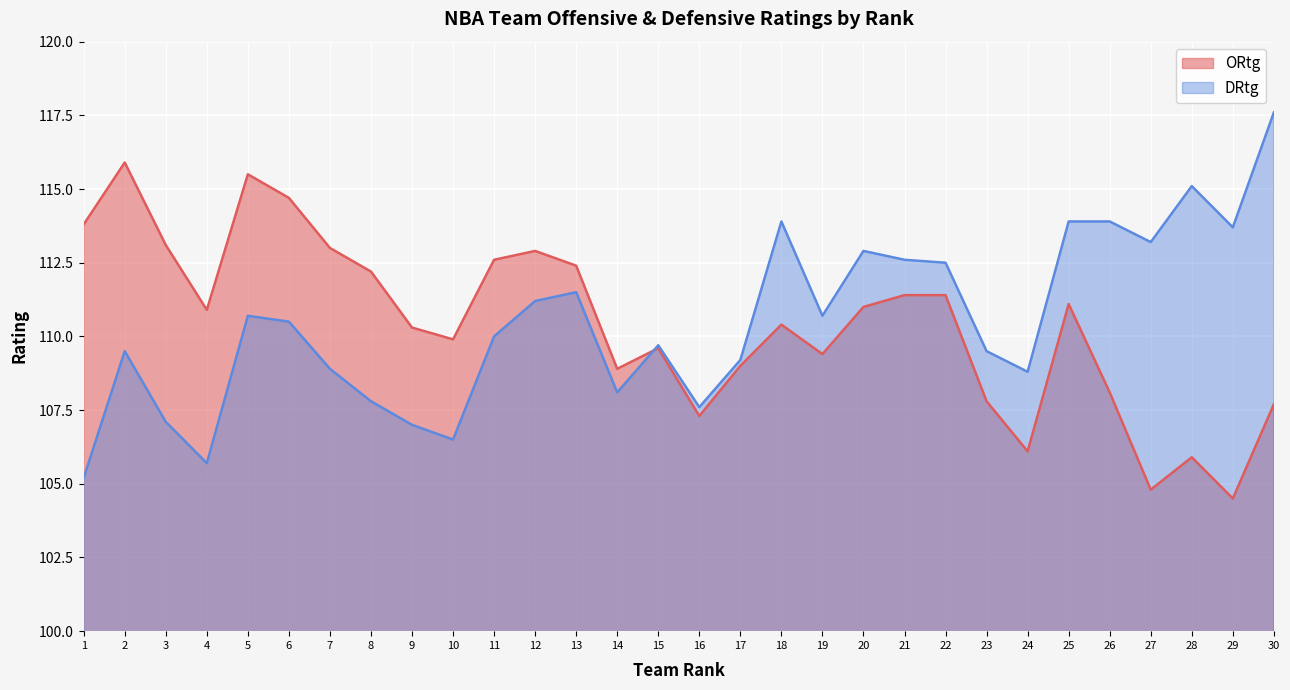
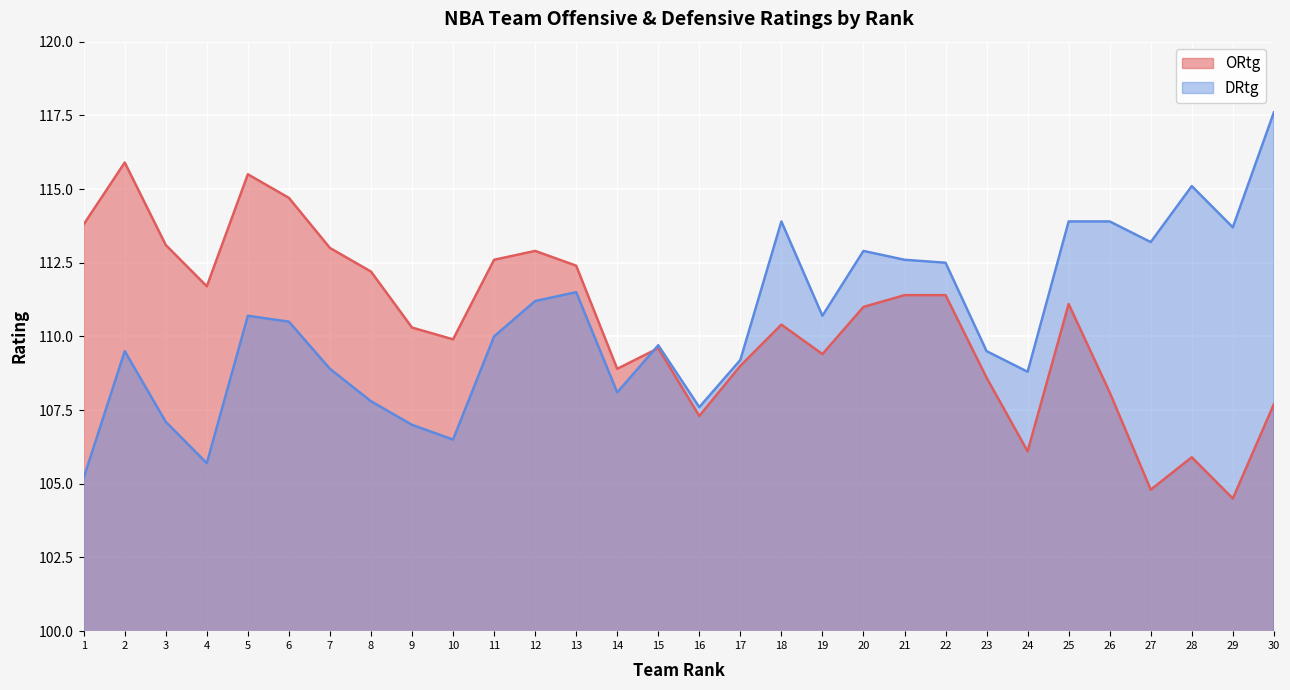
ORtg, 4: 110.9 -> 111.7
ORtg, 23: 107.8 -> 108.6
